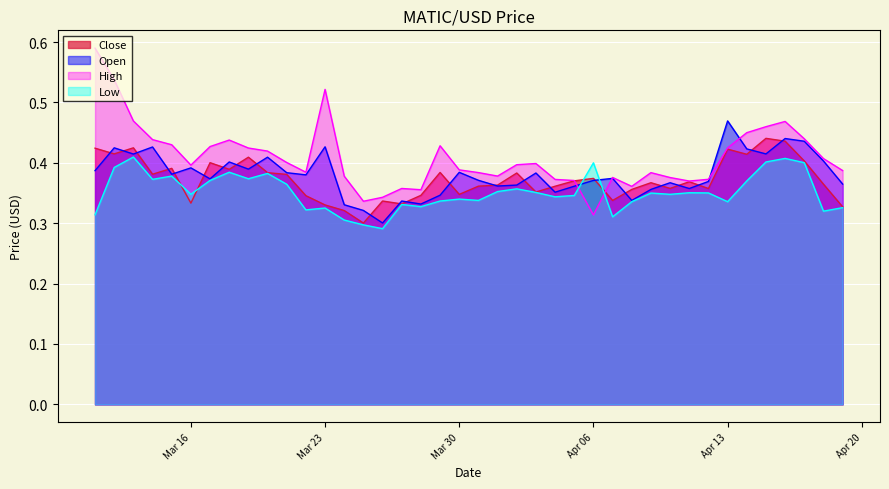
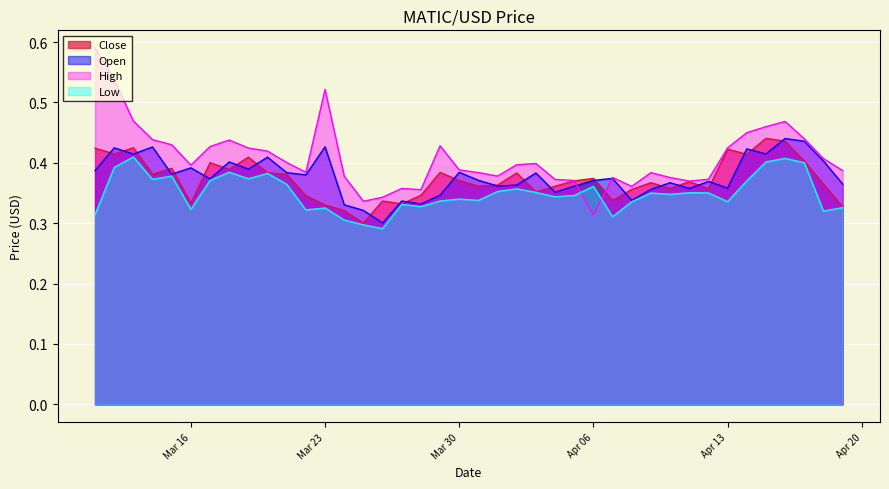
Low, Mar 16: 0.35 -> 0.32
Close, Mar 30: 0.35 -> 0.37
Low, Apr 06: 0.40 -> 0.36
Open, Apr 13: 0.47 -> 0.36
